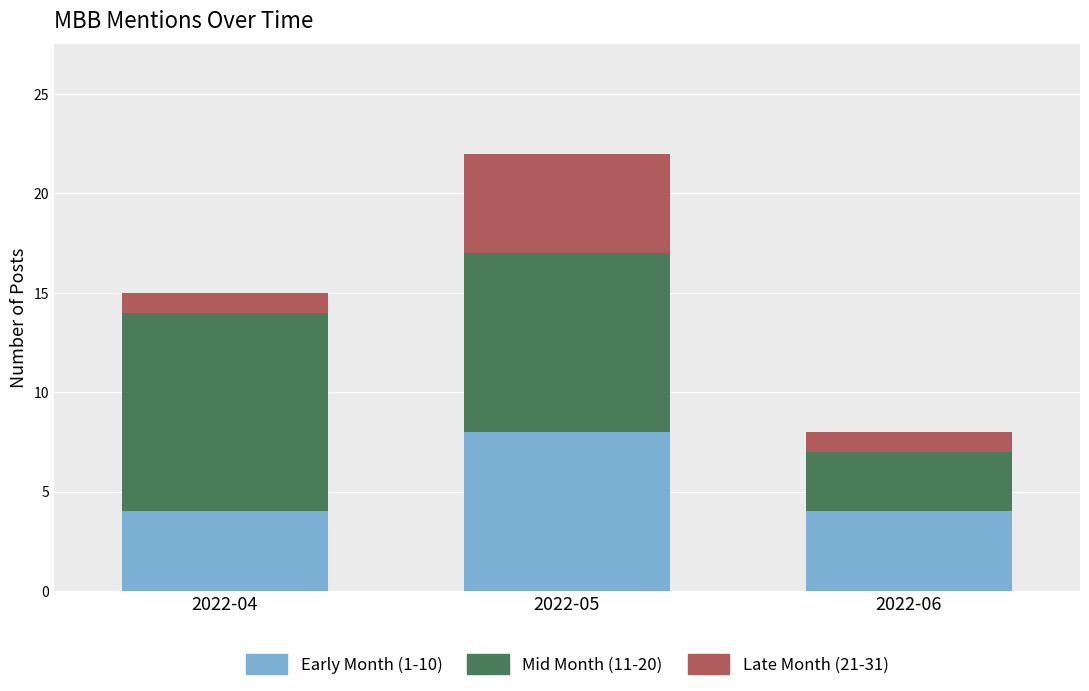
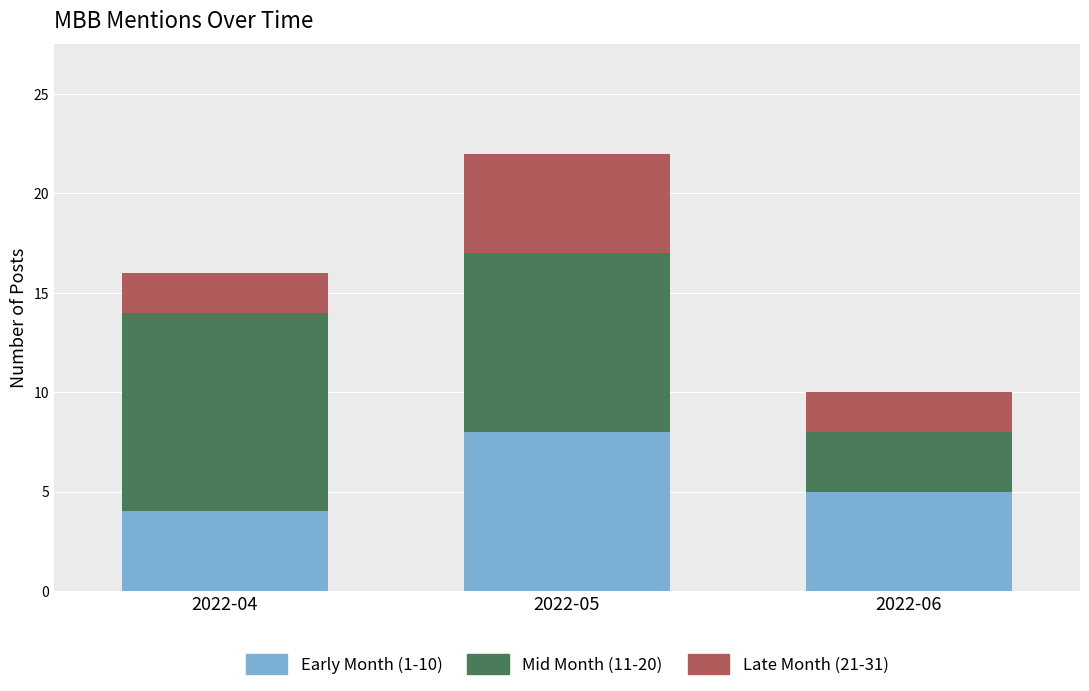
Late Month (21-31), 2022-04: 1 -> 2
Early Month (1-10), 2022-06: 4 -> 5
Late Month (21-31), 2022-06: 1 -> 2
